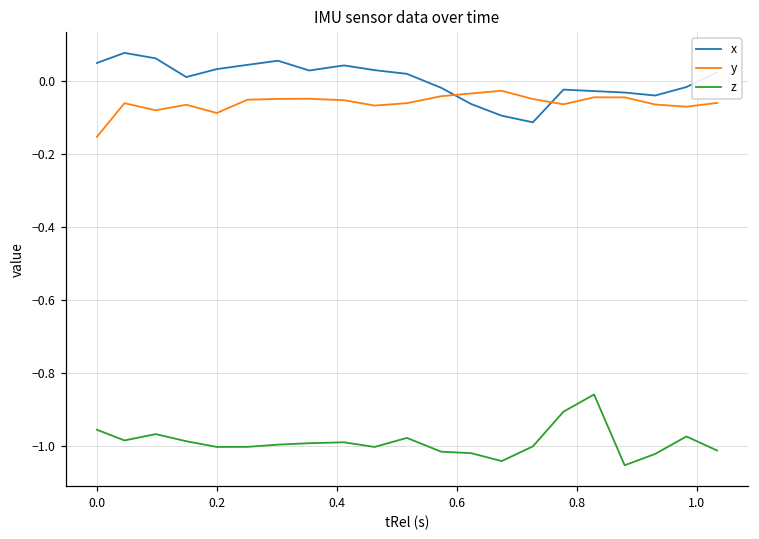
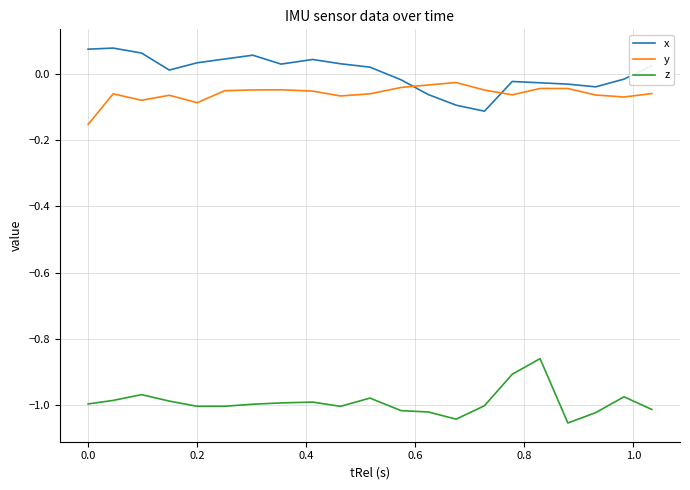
x, 0.0: 0.05 -> 0.08
z, 0.0: -0.96 -> -1.00
